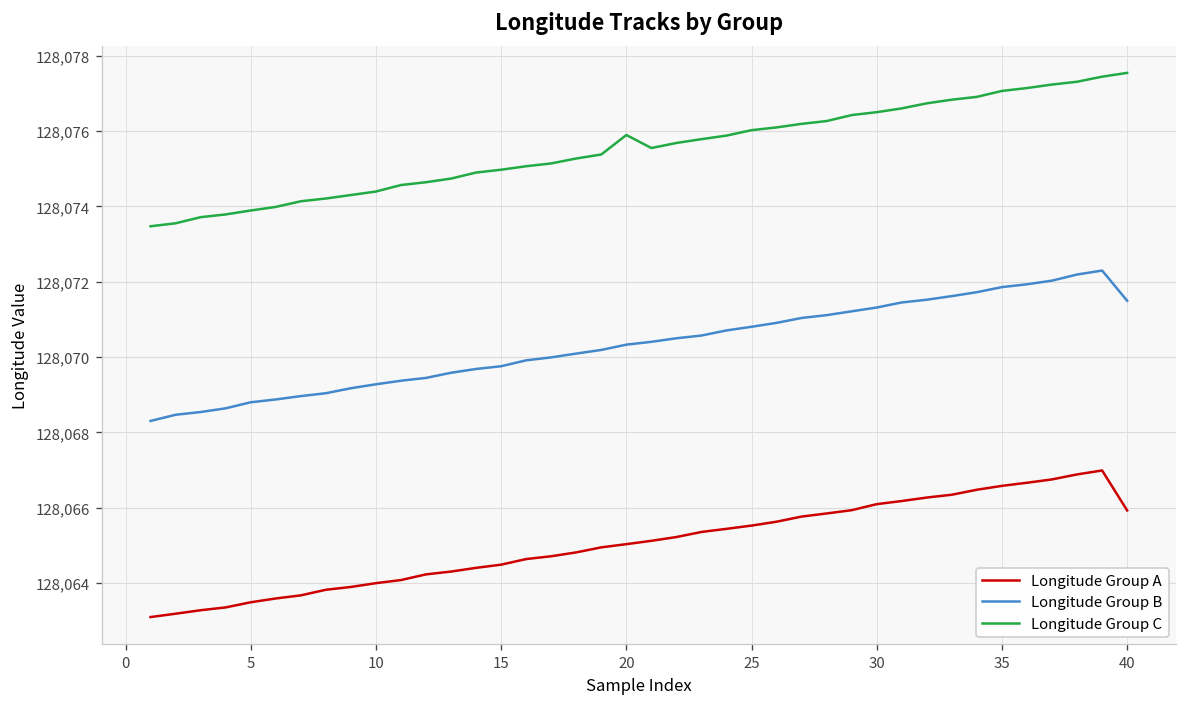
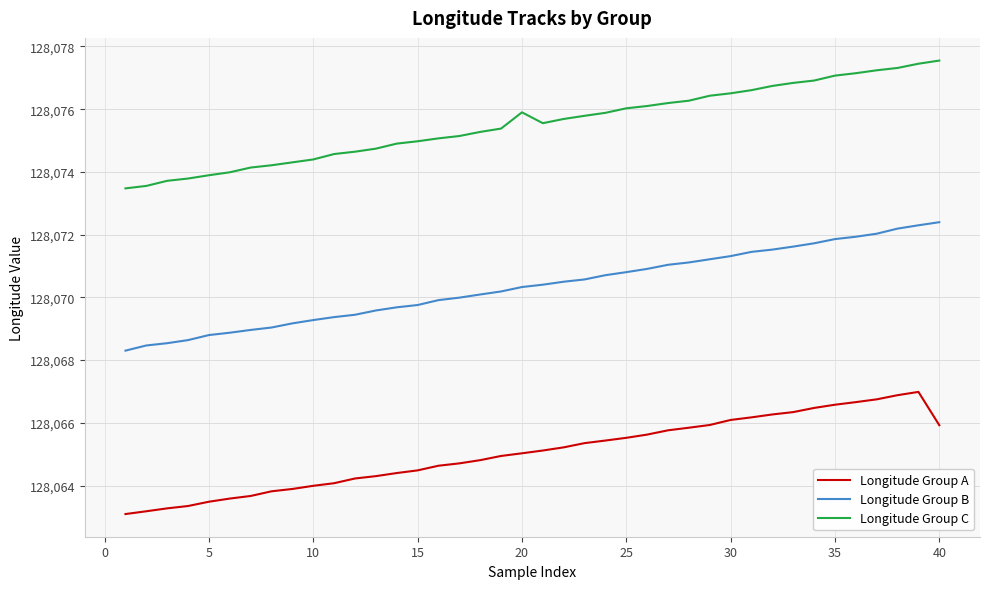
Longitude Group B, 40: 128,071.5 -> 128,072.4
